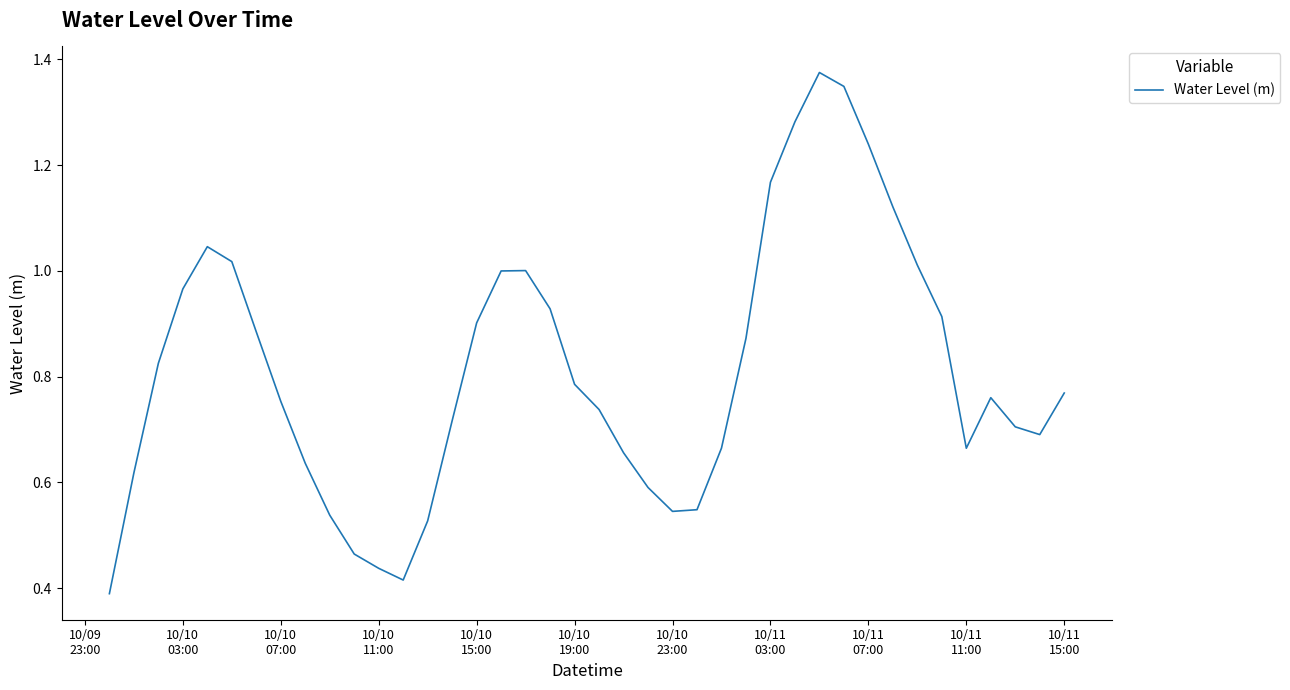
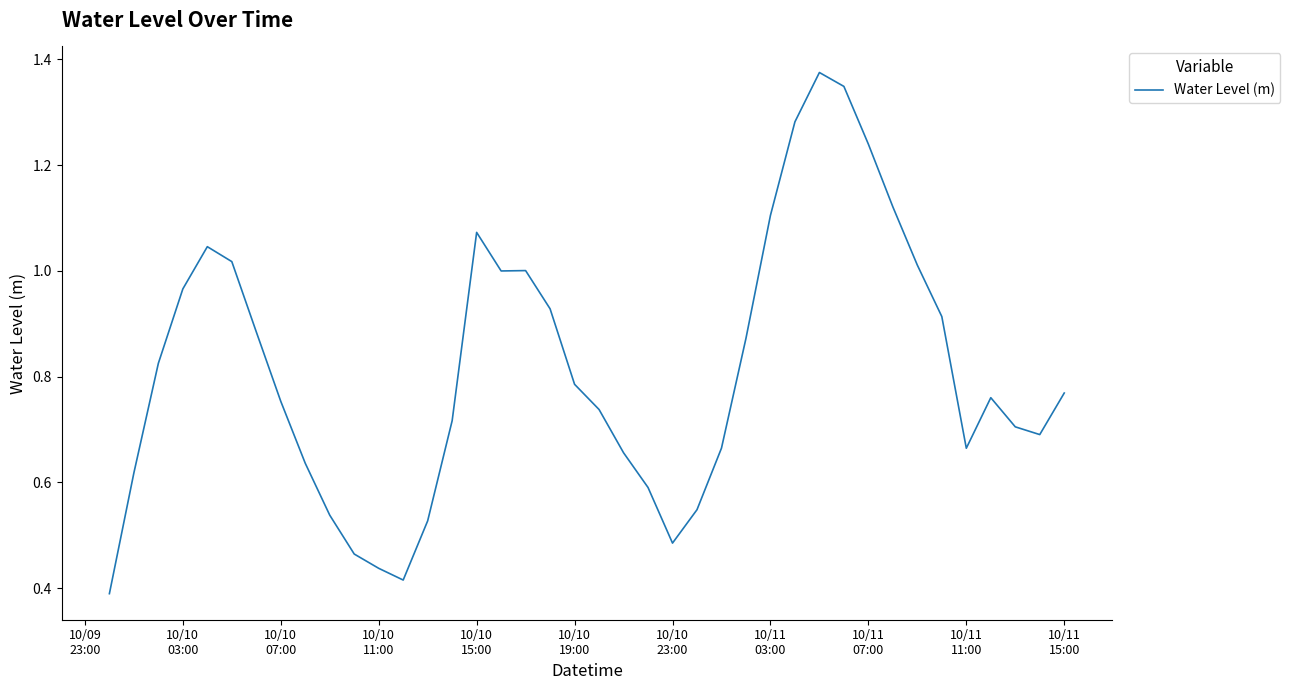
10/10 15:00: 0.90 -> 1.07
10/10 23:00: 0.55 -> 0.49
10/11 03:00: 1.17 -> 1.10
